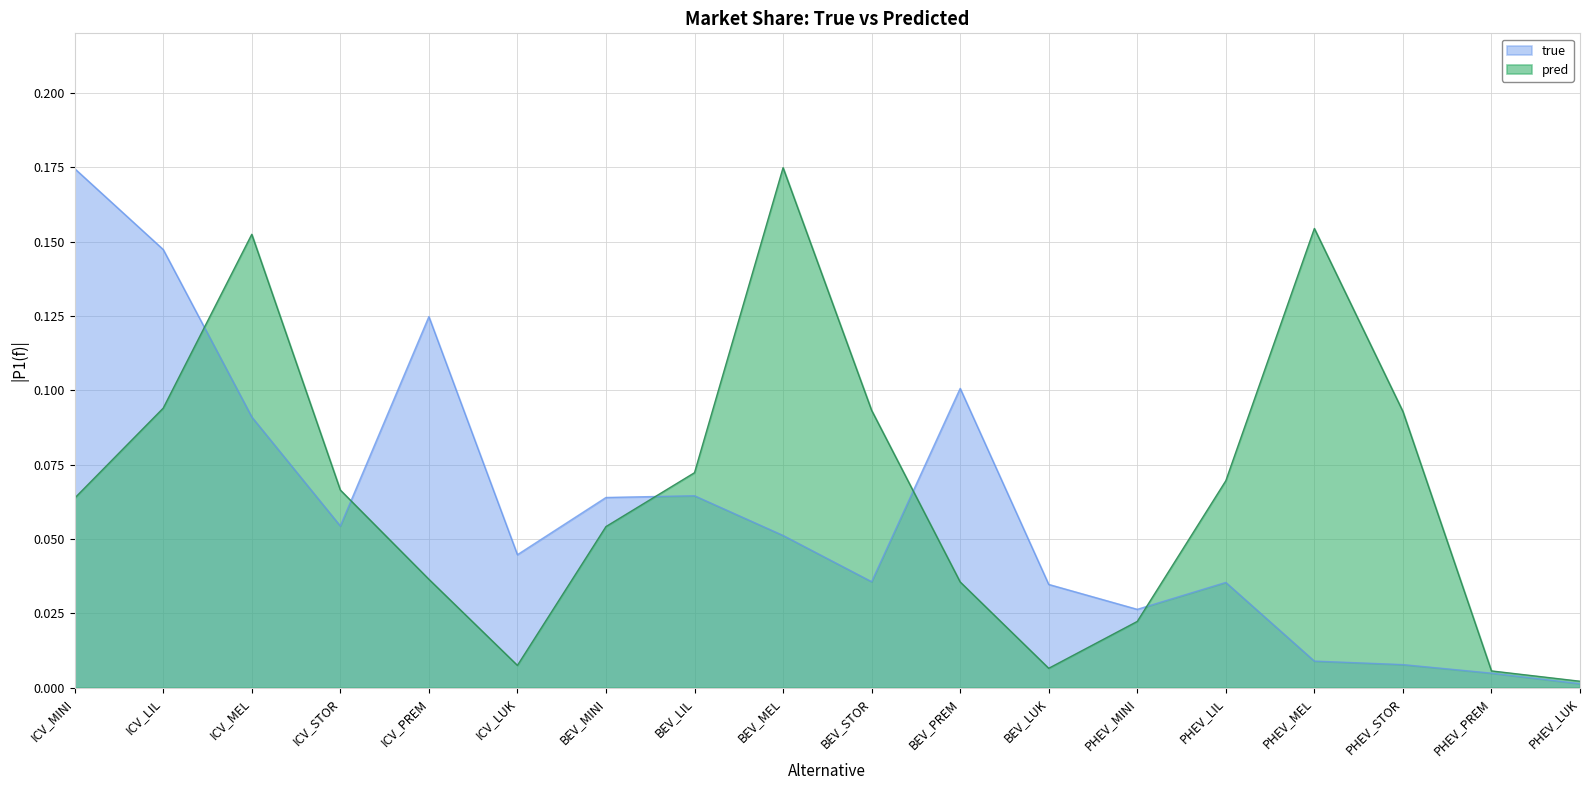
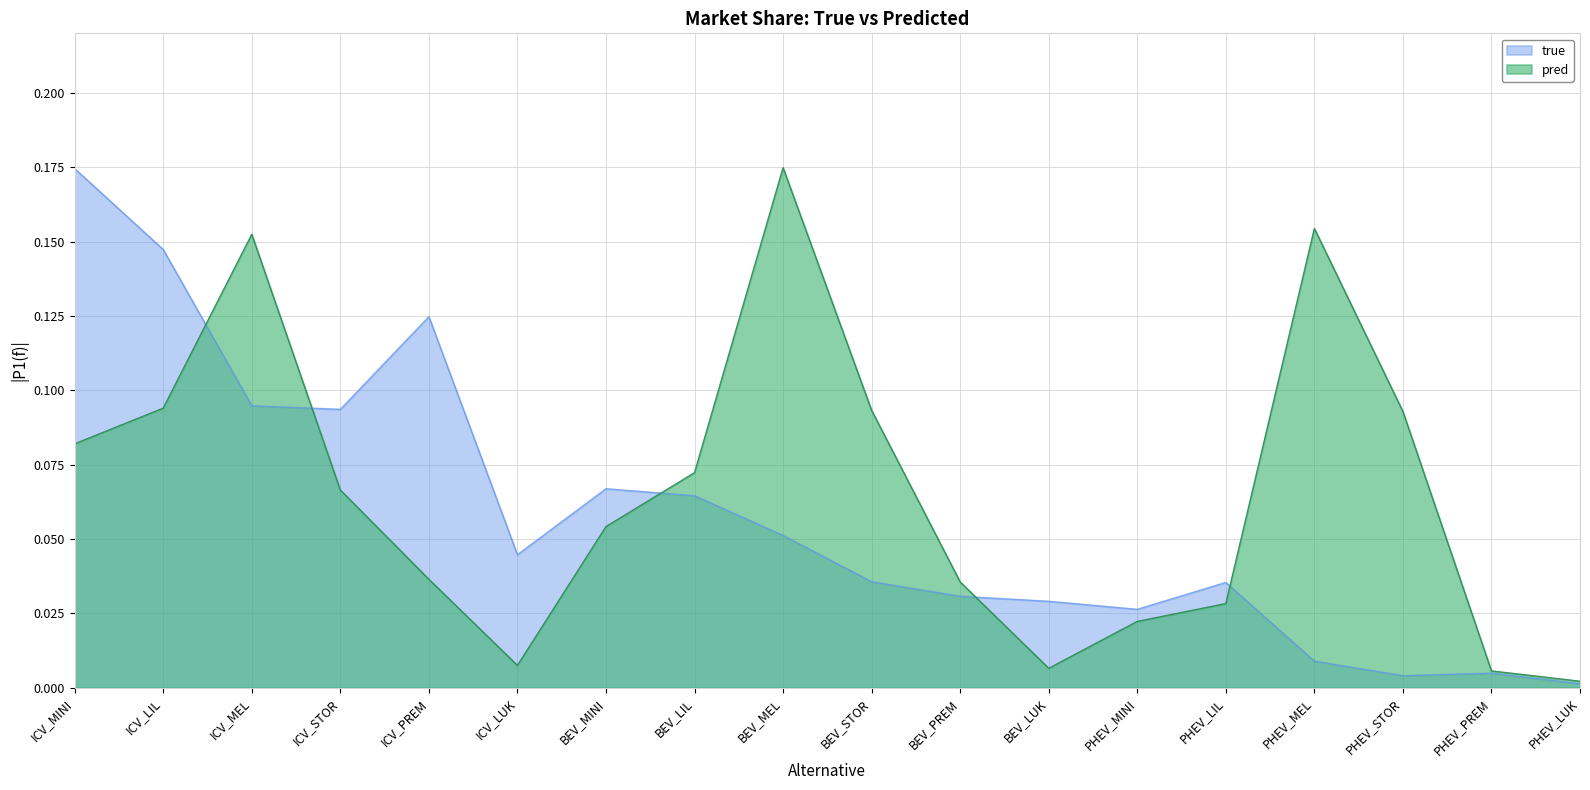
pred, ICV_MINI: 0.064 -> 0.082
true, ICV_MEL: 0.091 -> 0.095
true, ICV_STOR: 0.054 -> 0.094
true, BEV_MINI: 0.064 -> 0.067
true, BEV_PREM: 0.101 -> 0.031
true, BEV_LUK: 0.035 -> 0.029
pred, PHEV_LIL: 0.070 -> 0.028
true, PHEV_STOR: 0.008 -> 0.004
